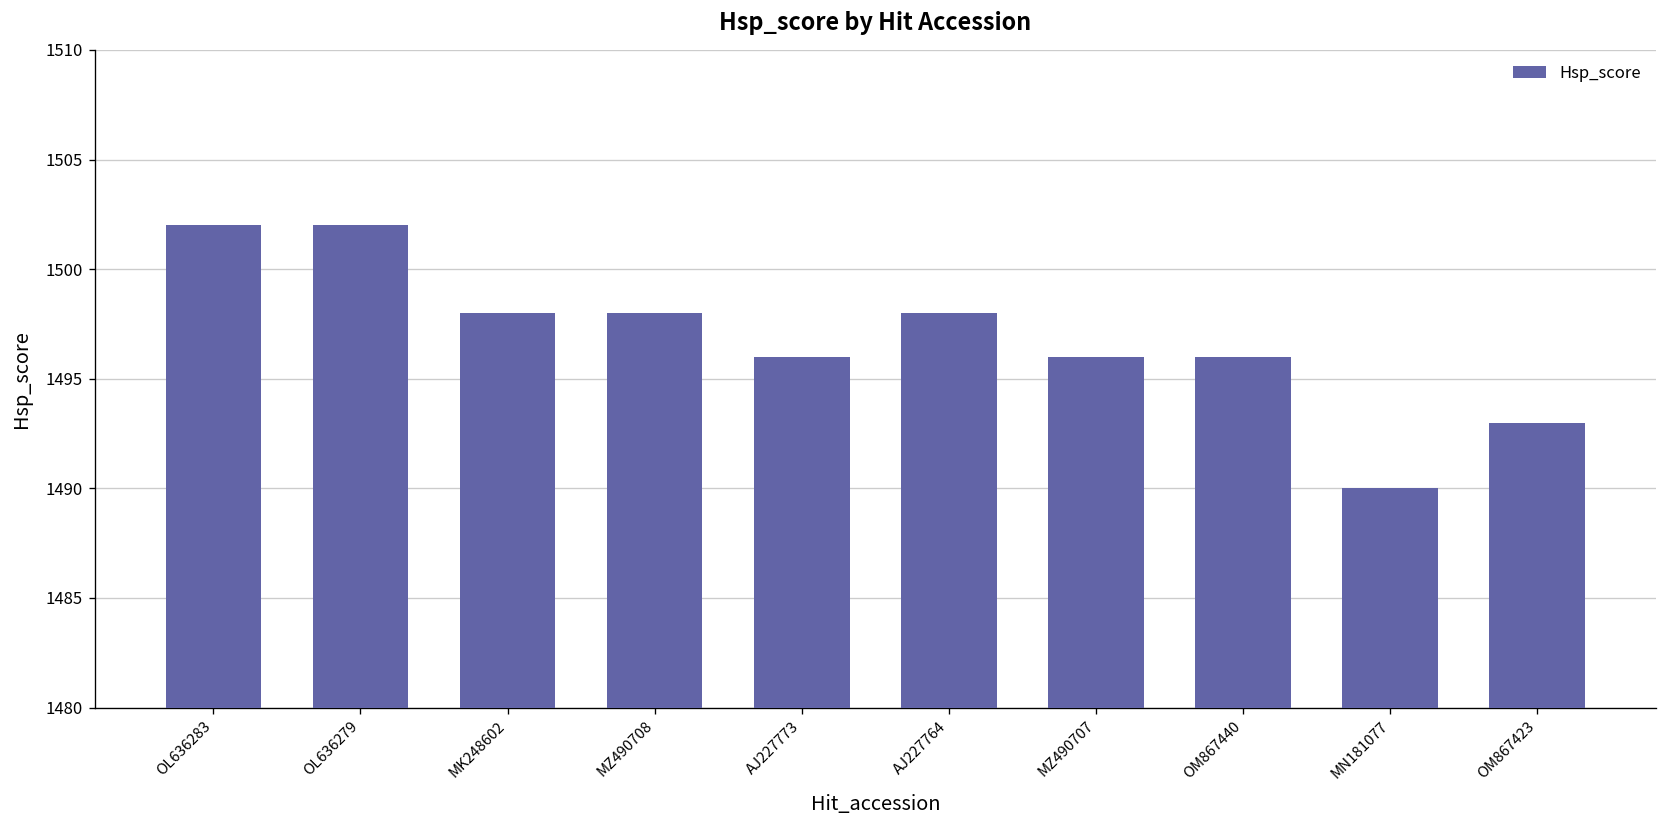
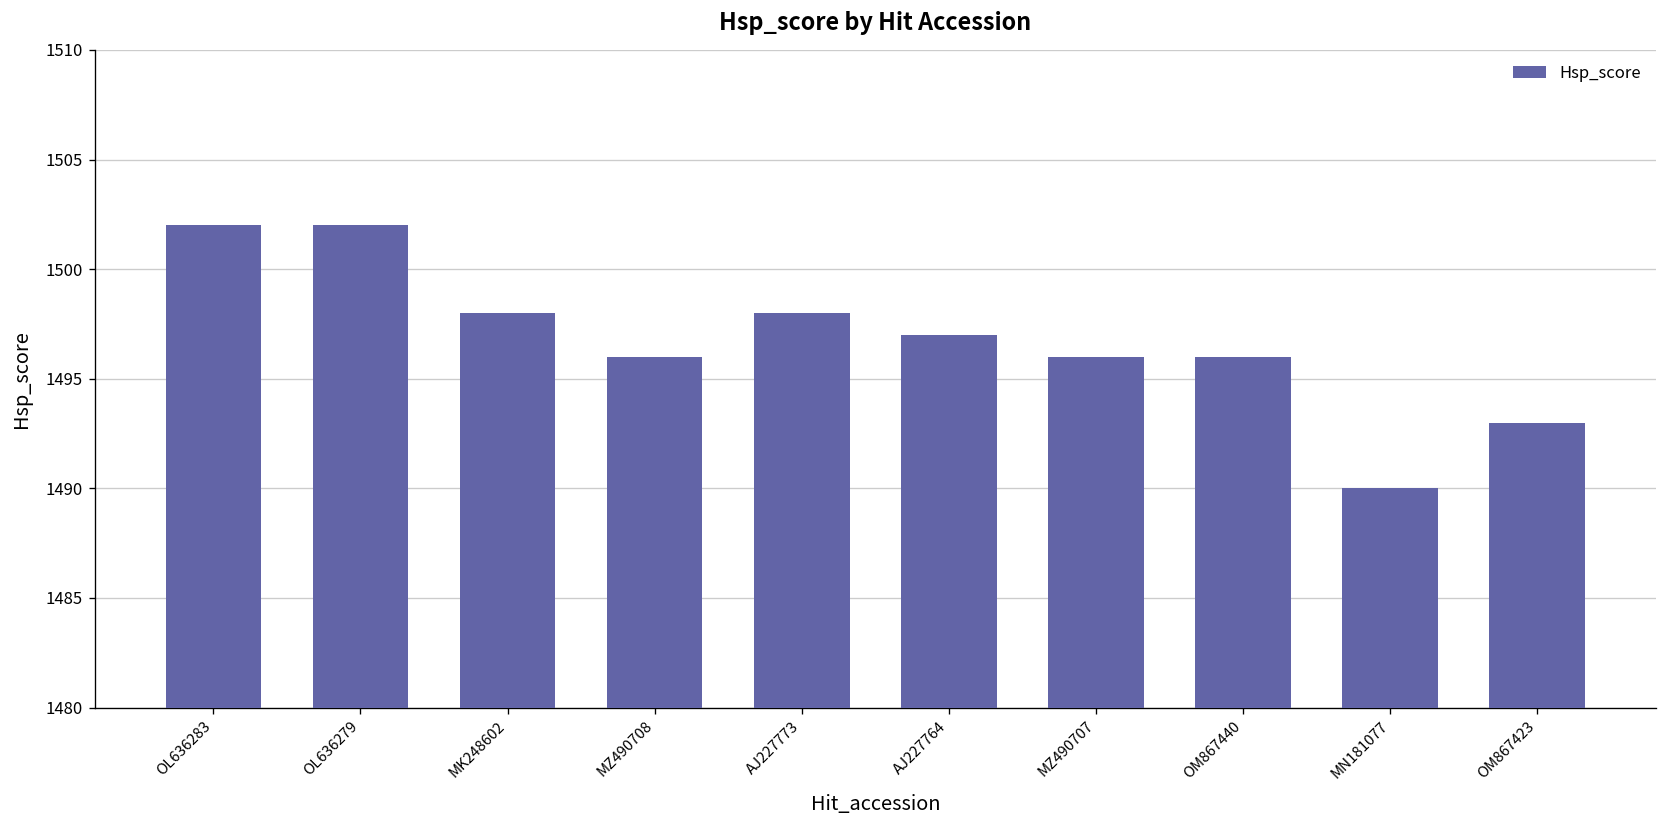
MZ490708: 1498 -> 1496
AJ227773: 1496 -> 1498
AJ227764: 1498 -> 1497
